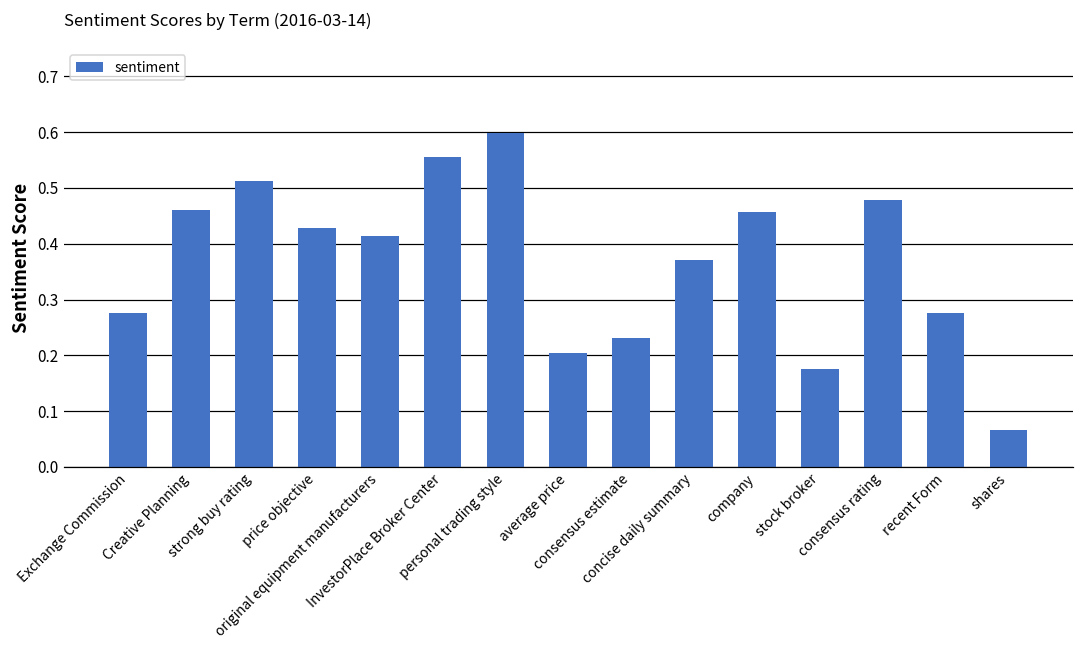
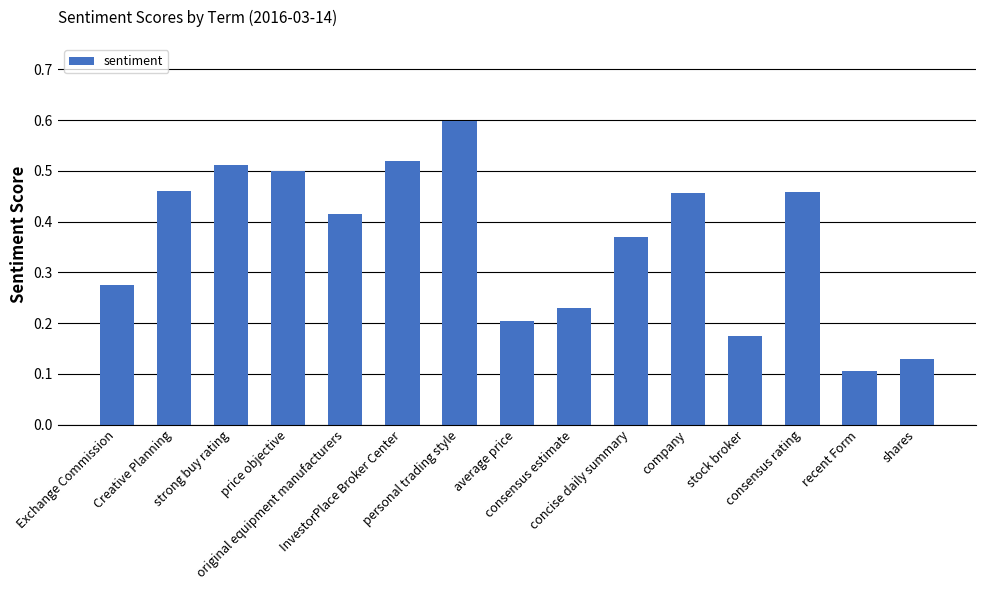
price objective: 0.43 -> 0.50
InvestorPlace Broker Center: 0.56 -> 0.52
consensus rating: 0.48 -> 0.46
recent Form: 0.28 -> 0.10
shares: 0.07 -> 0.13
